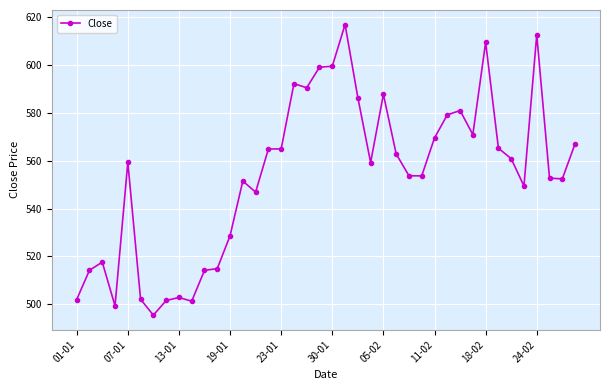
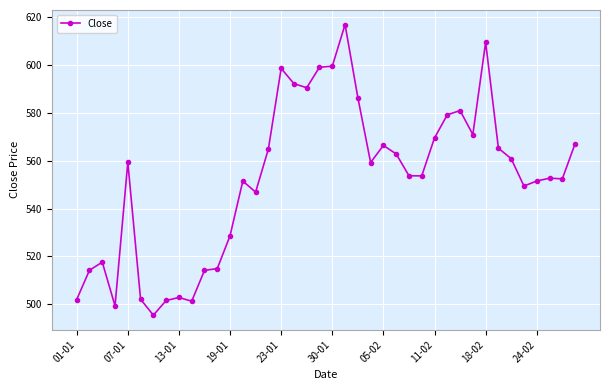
23-01: 565 -> 599
05-02: 588 -> 566
24-02: 613 -> 552
